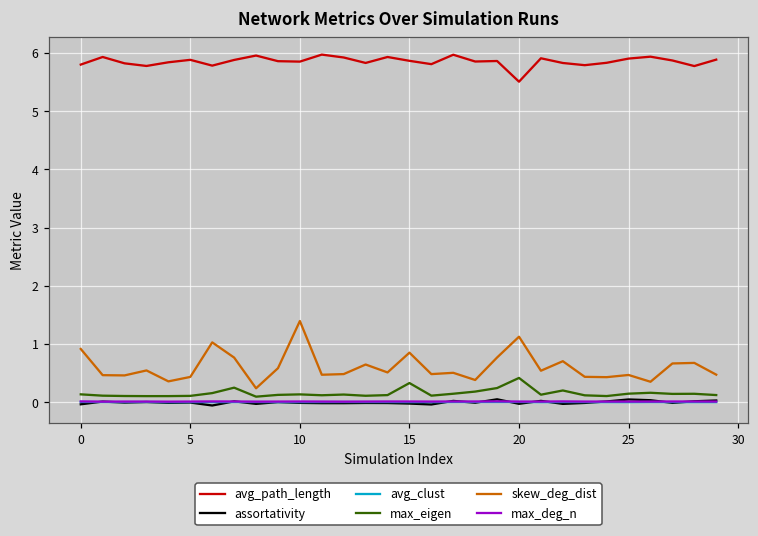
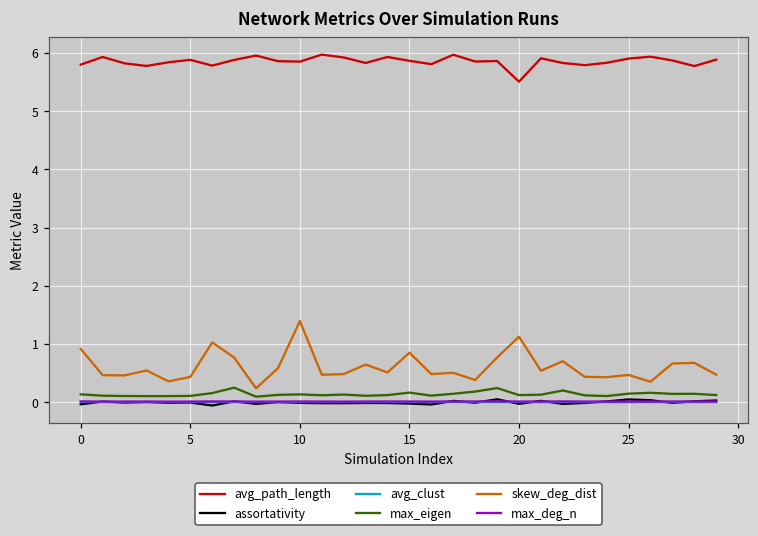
max_eigen, 15: 0.3 -> 0.2
max_eigen, 20: 0.4 -> 0.1
